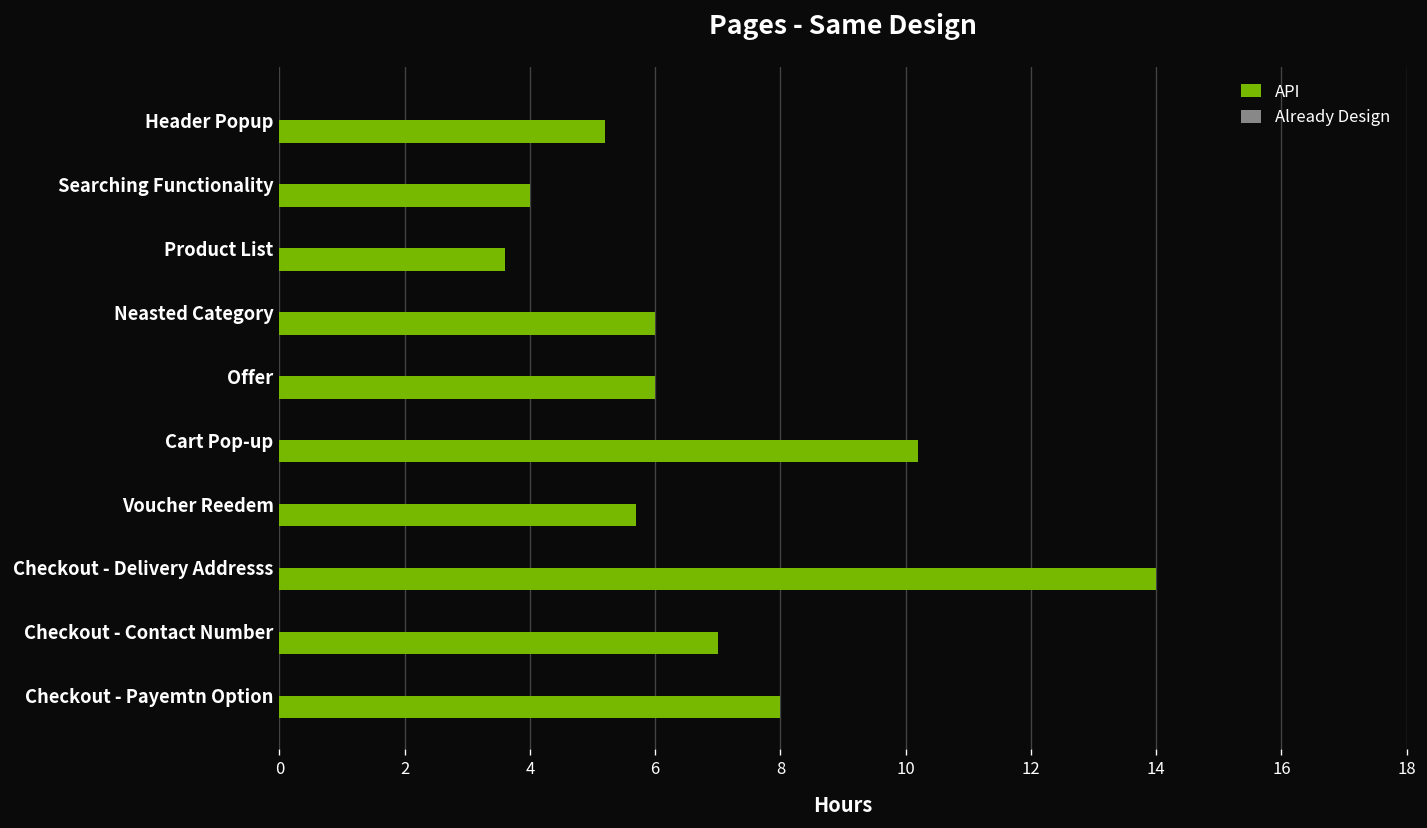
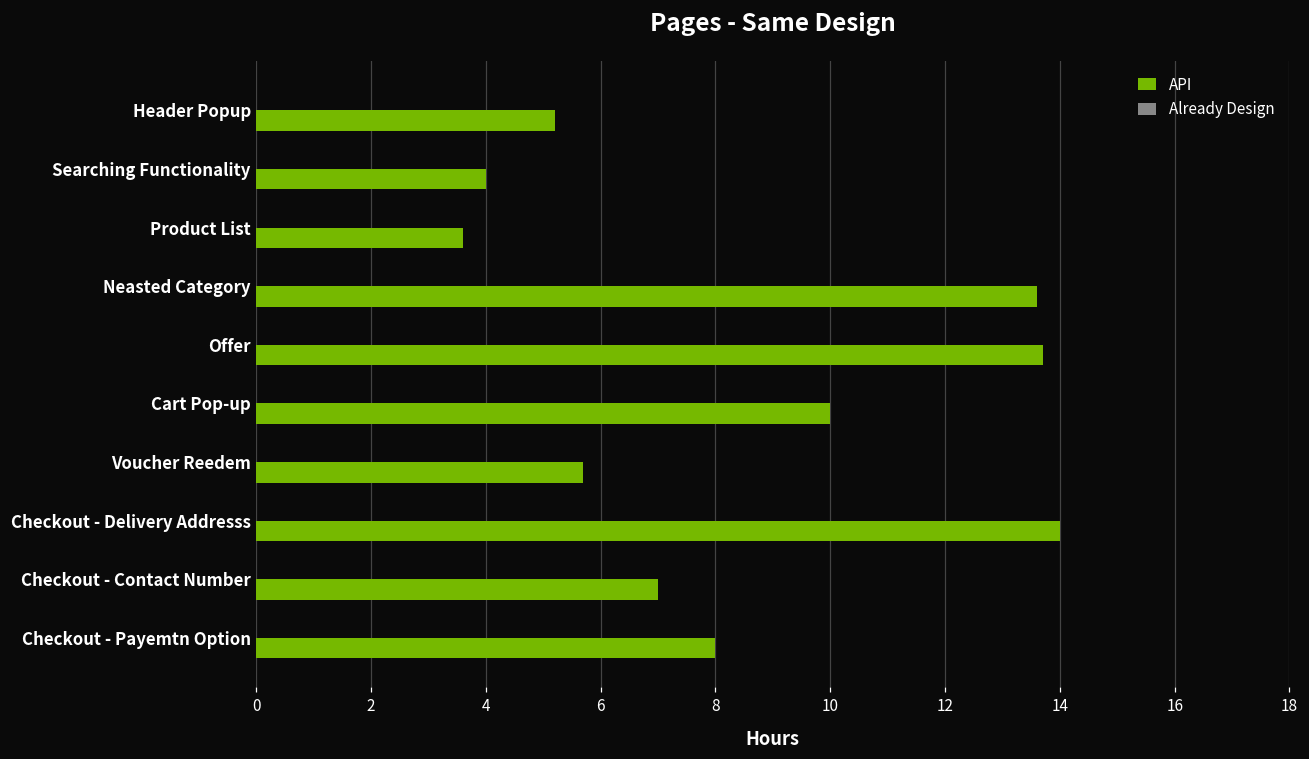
API, Neasted Category: 6.0 -> 13.6
API, Offer: 6.0 -> 13.7
API, Cart Pop-up: 10.2 -> 10.0
